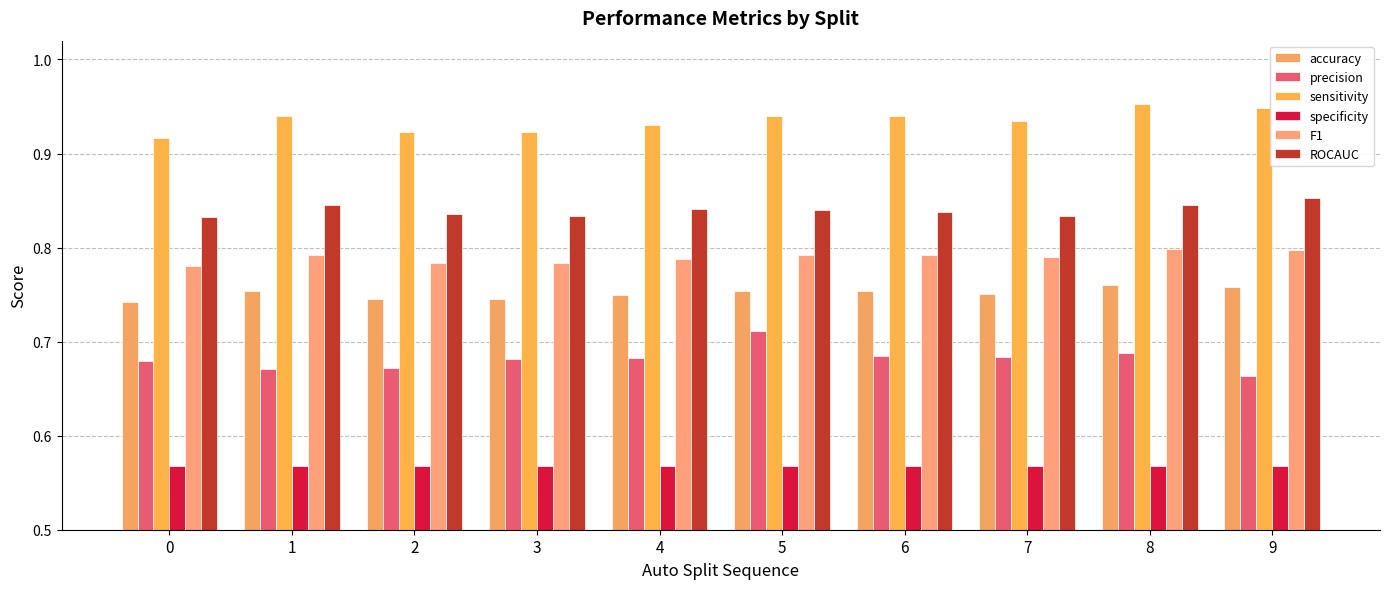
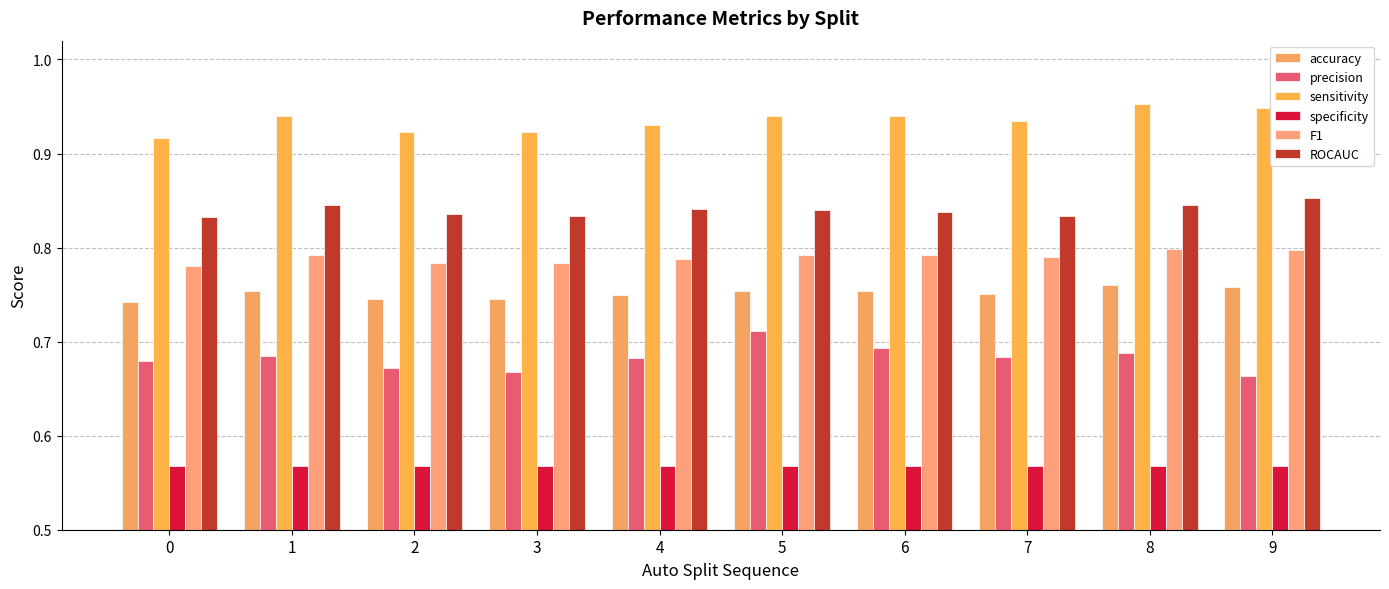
precision, 1: 0.67 -> 0.68
precision, 3: 0.68 -> 0.67
precision, 6: 0.68 -> 0.69
